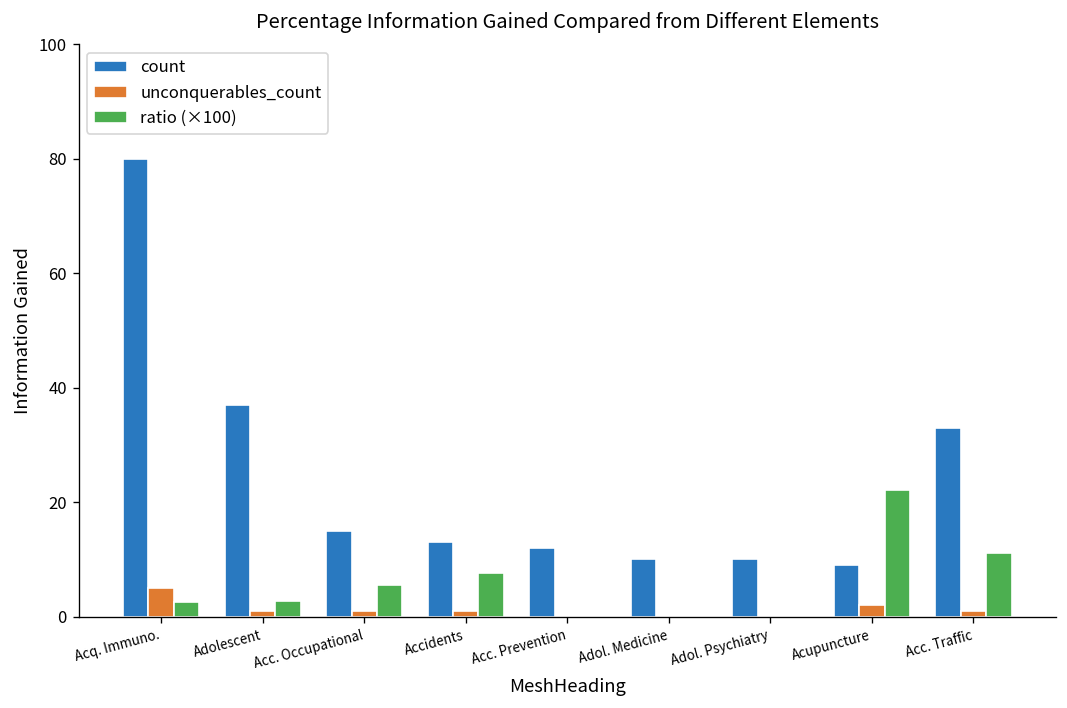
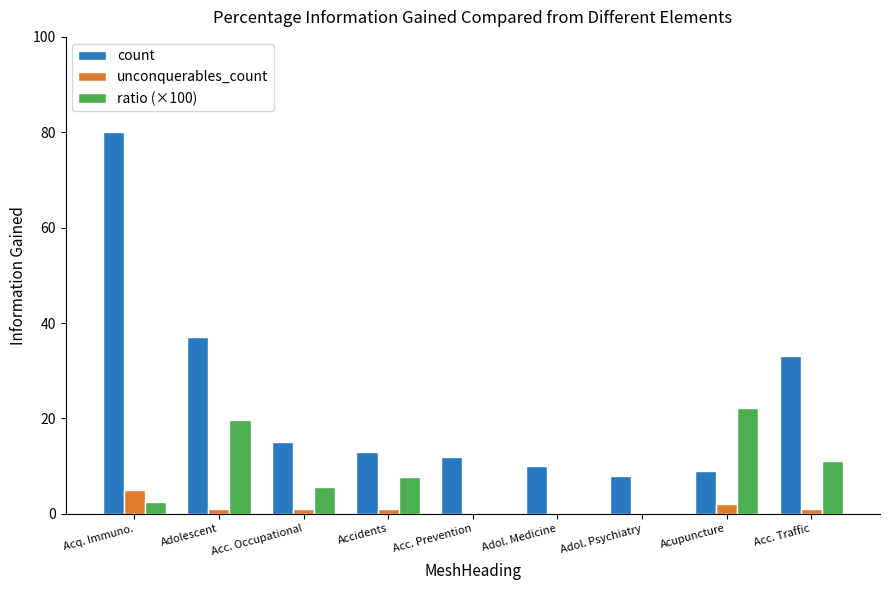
ratio (×100), Adolescent: 3 -> 20
count, Adol. Psychiatry: 10 -> 8
